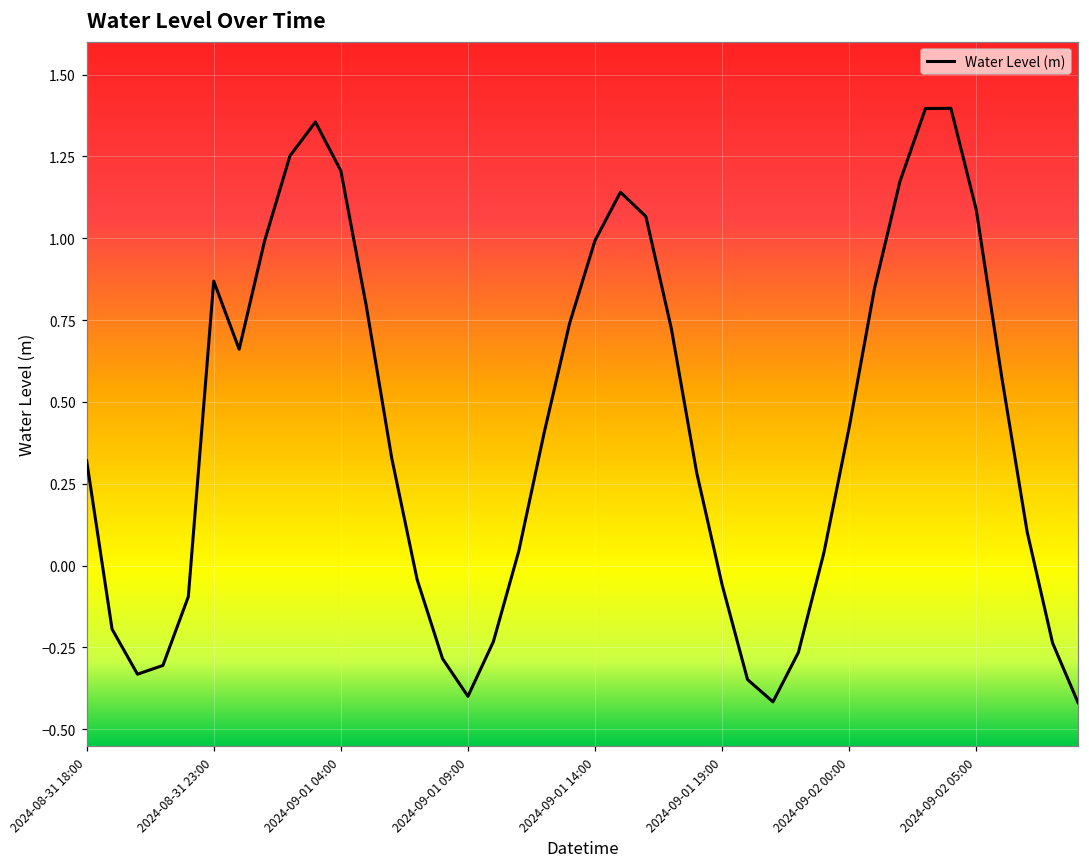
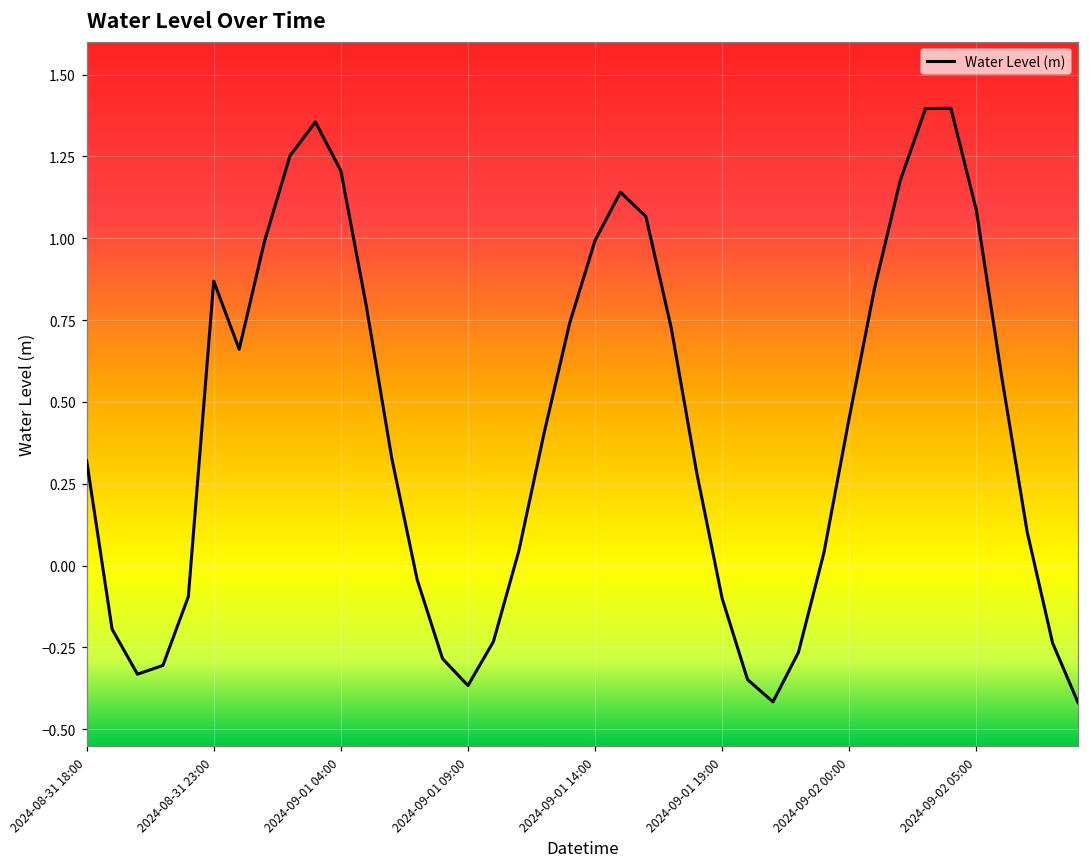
2024-09-01 09:00: -0.40 -> -0.37
2024-09-01 19:00: -0.06 -> -0.10
2024-09-02 00:00: 0.42 -> 0.45
